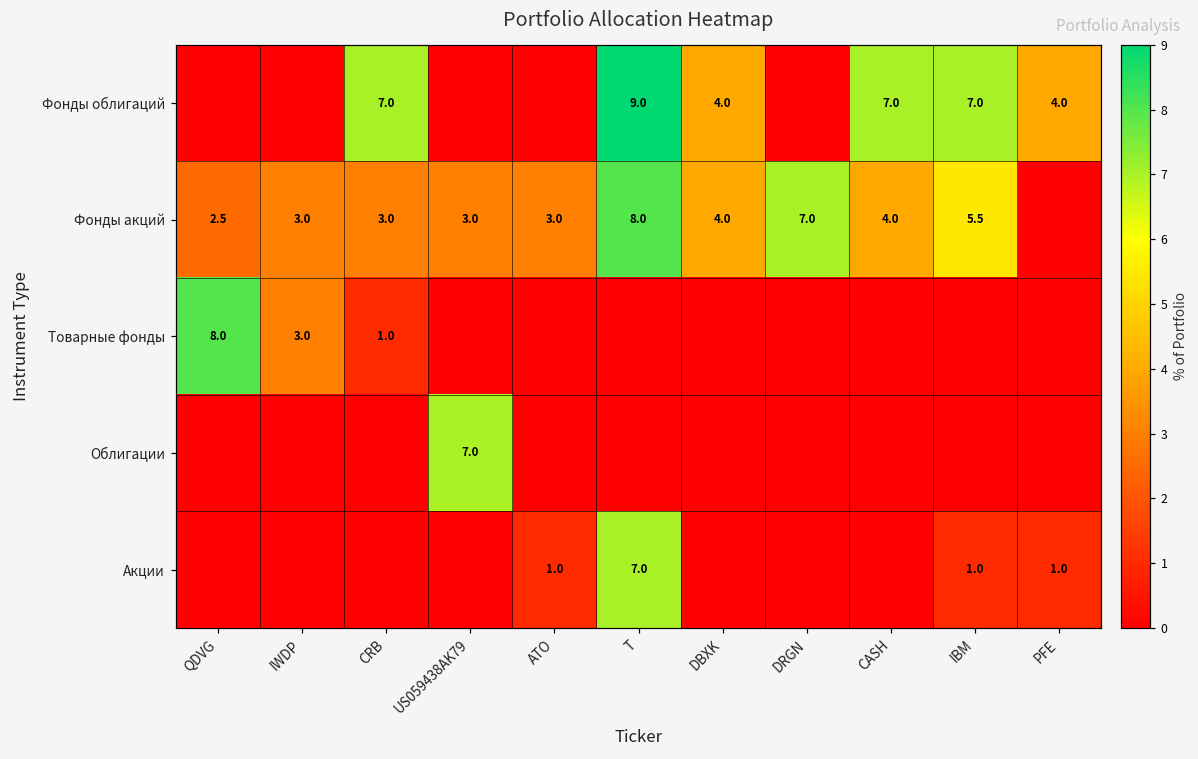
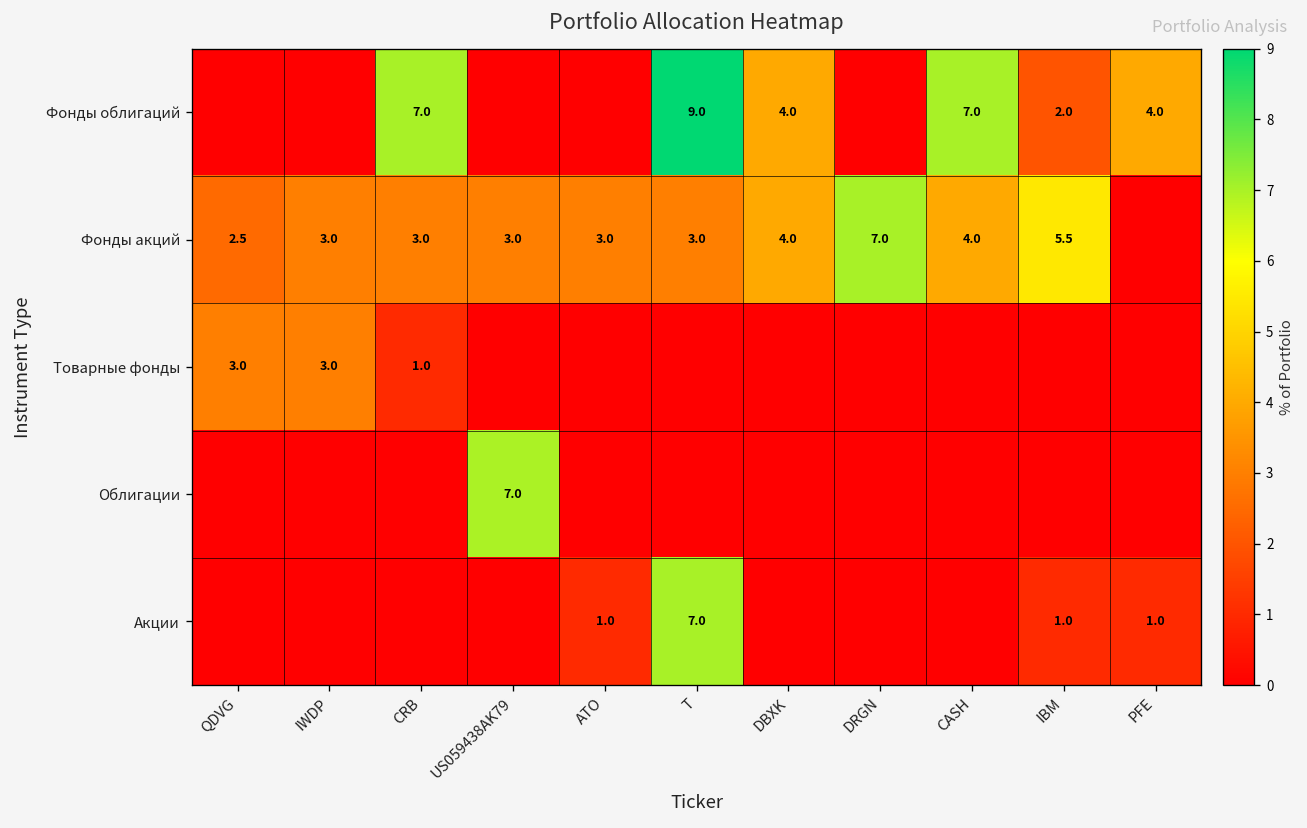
Фонды облигаций, IBM: 7.0 -> 2.0
Фонды акций, T: 8.0 -> 3.0
Товарные фонды, QDVG: 8.0 -> 3.0
